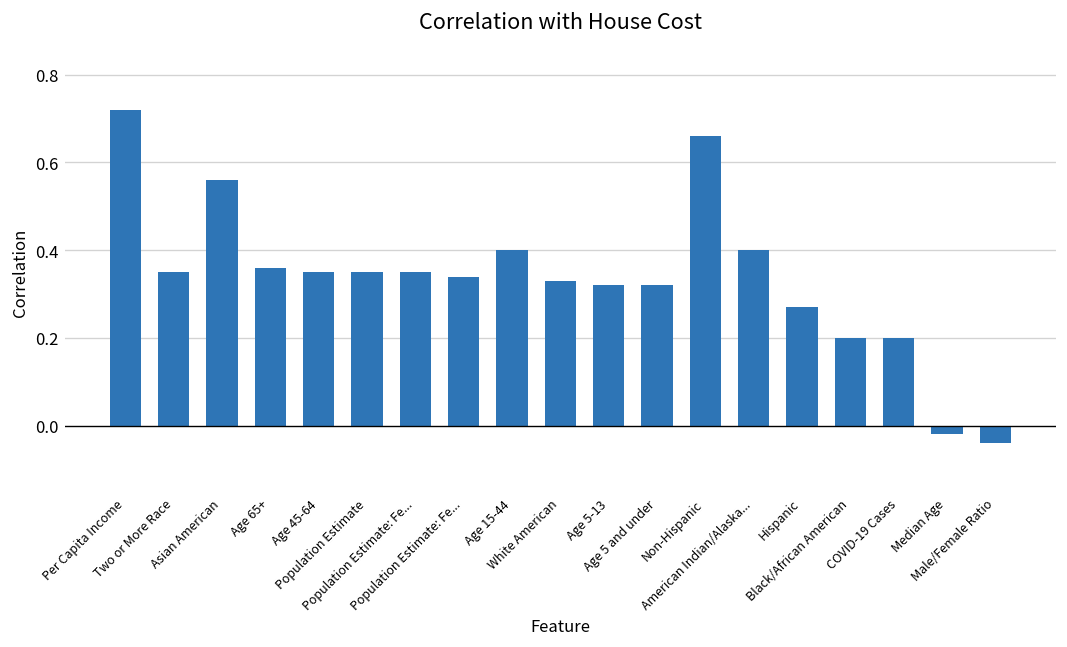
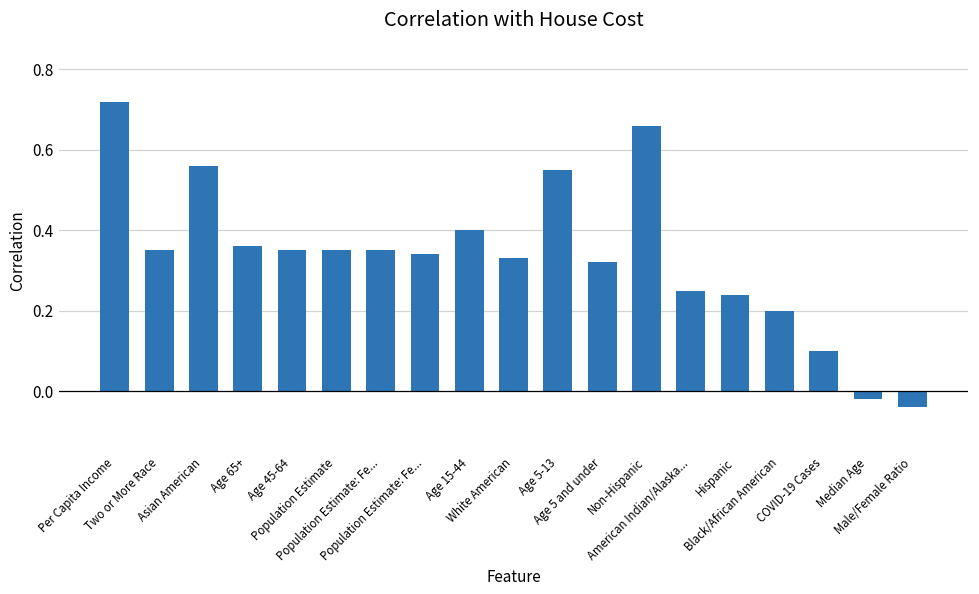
Age 5-13: 0.32 -> 0.55
American Indian/Alaska...: 0.40 -> 0.25
Hispanic: 0.27 -> 0.24
COVID-19 Cases: 0.2 -> 0.1
